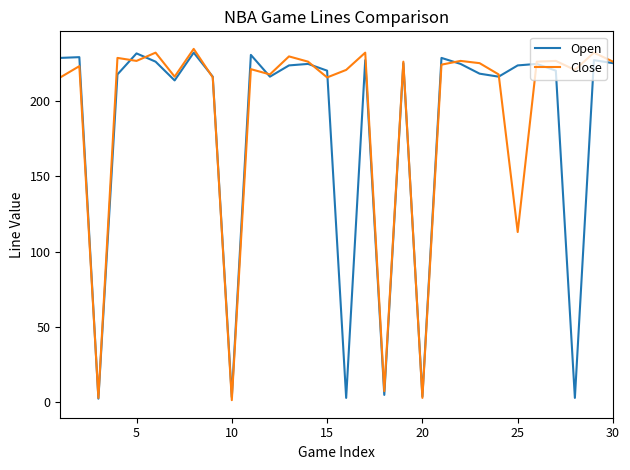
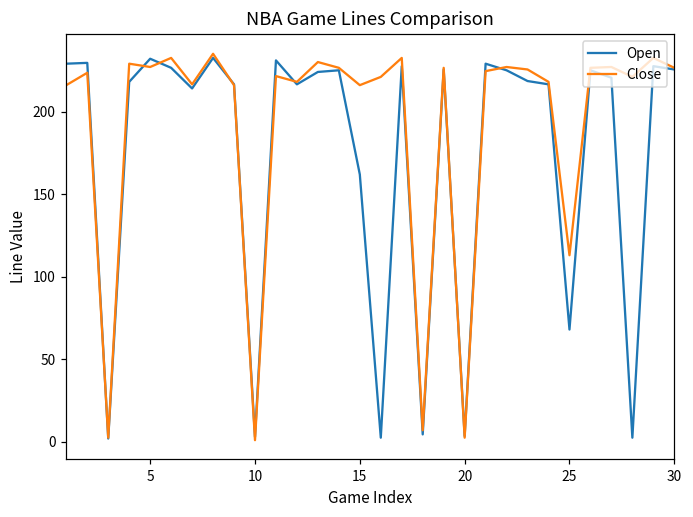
Open, 15: 221 -> 162
Open, 25: 224 -> 68
